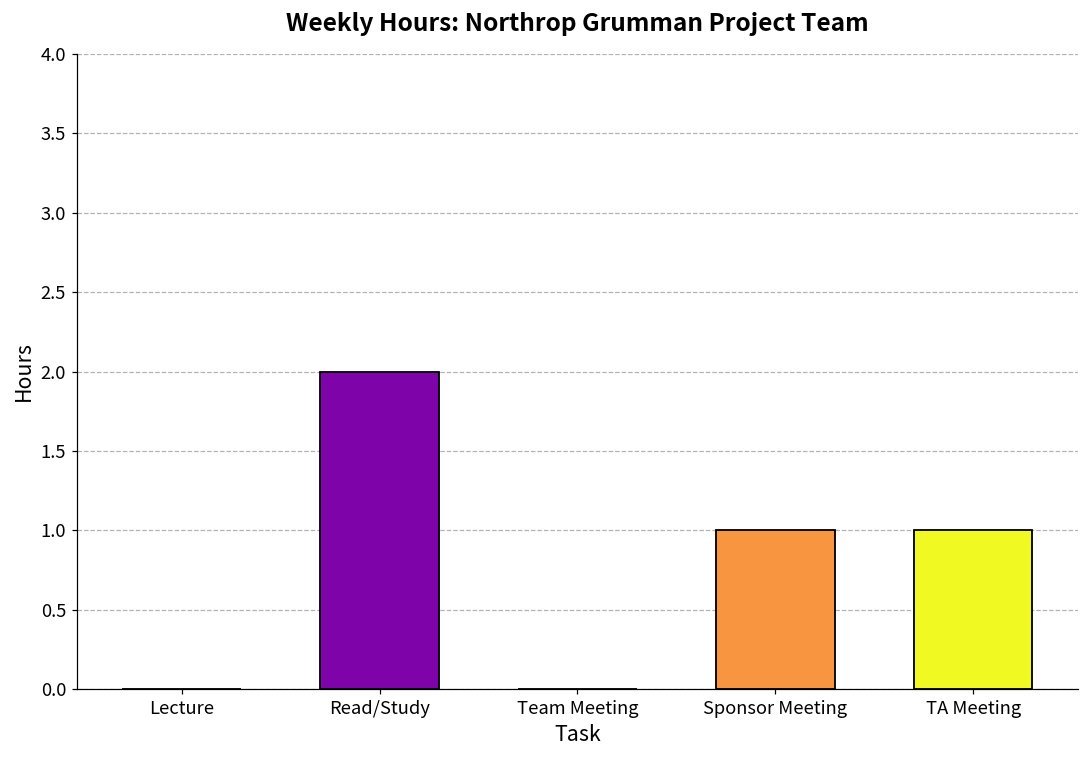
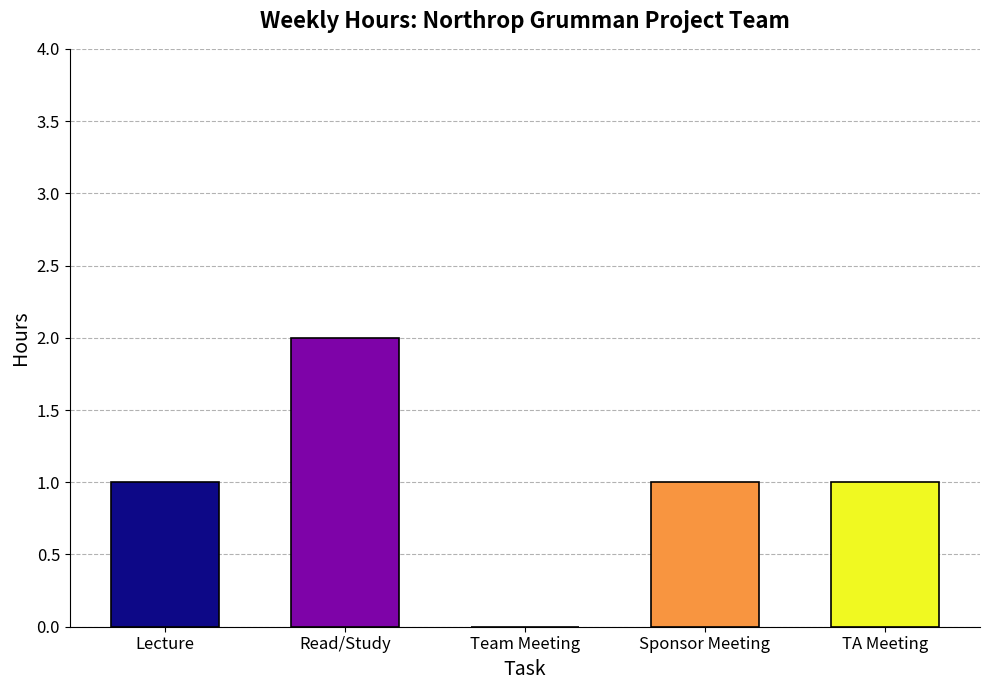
Lecture: 0 -> 1
